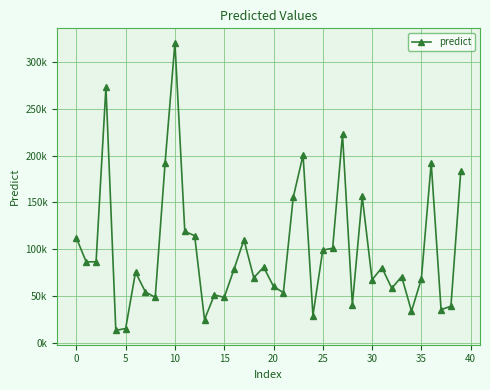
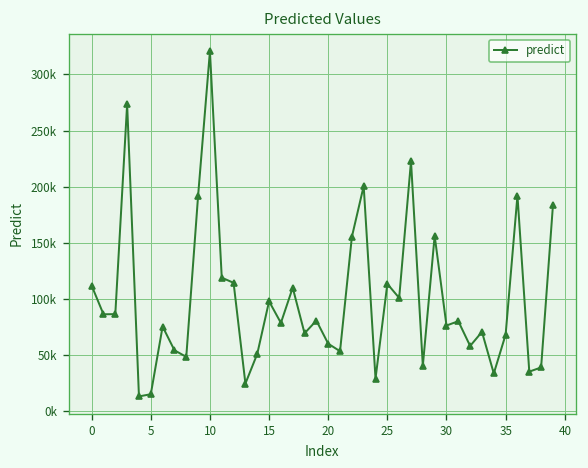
15: 50000 -> 100000
25: 100000 -> 110000
30: 70000 -> 80000
